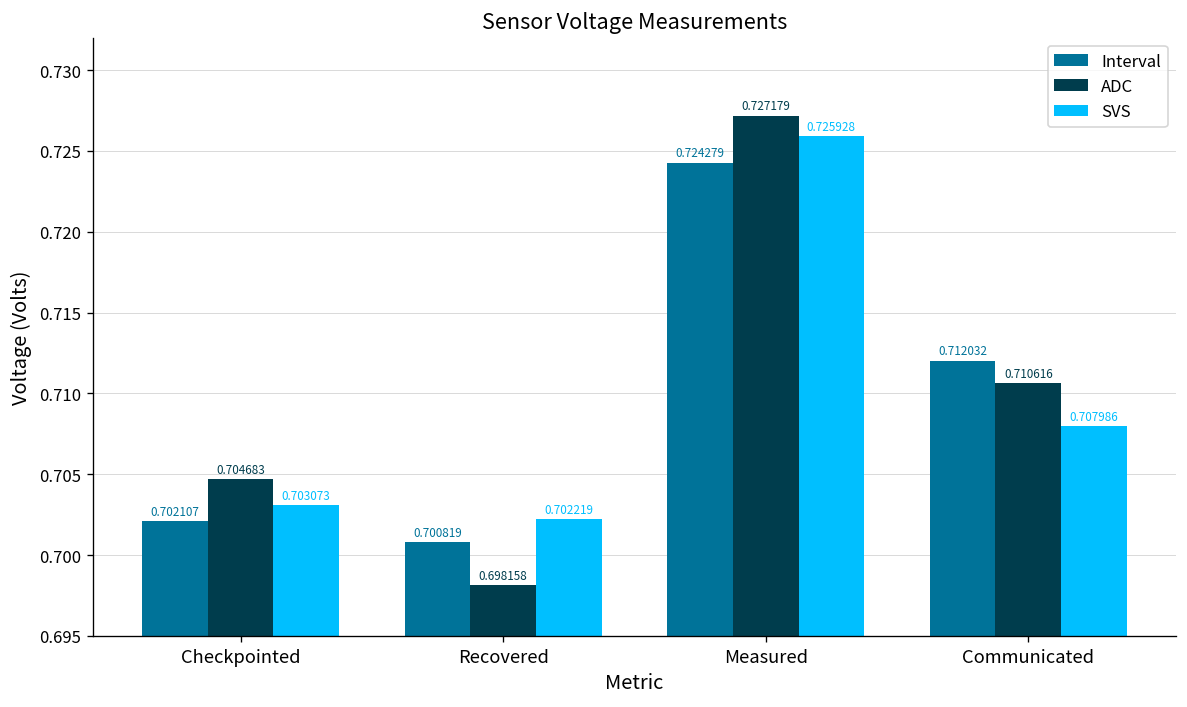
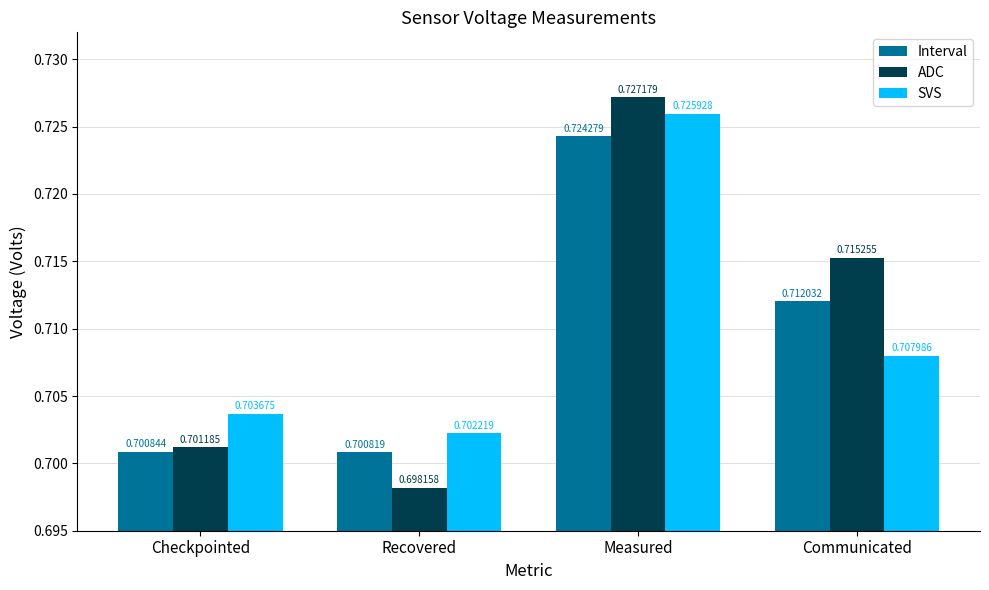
Interval, Checkpointed: 0.702107 -> 0.700844
ADC, Checkpointed: 0.704683 -> 0.701185
SVS, Checkpointed: 0.703073 -> 0.703675
ADC, Communicated: 0.710616 -> 0.715255
